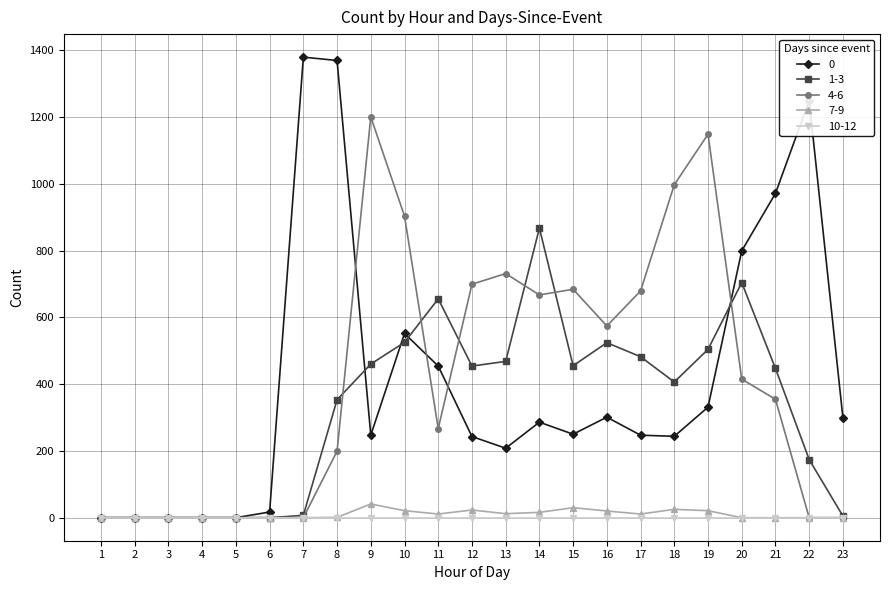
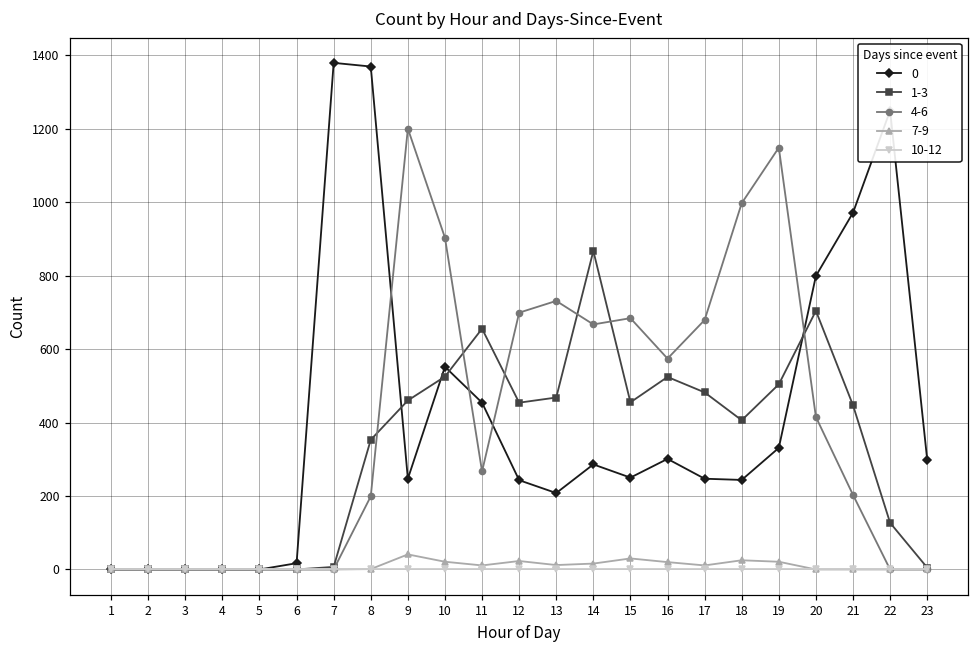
4-6, 21: 350 -> 200
1-3, 22: 170 -> 130
